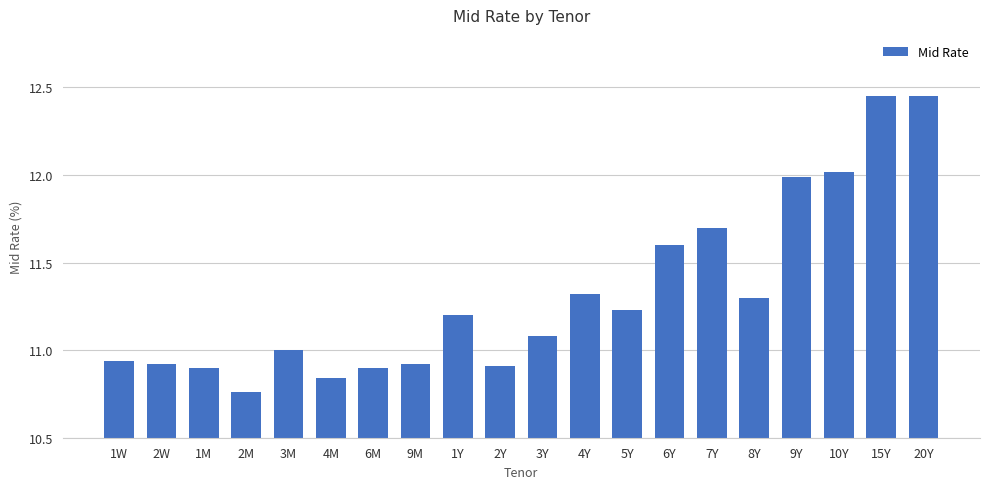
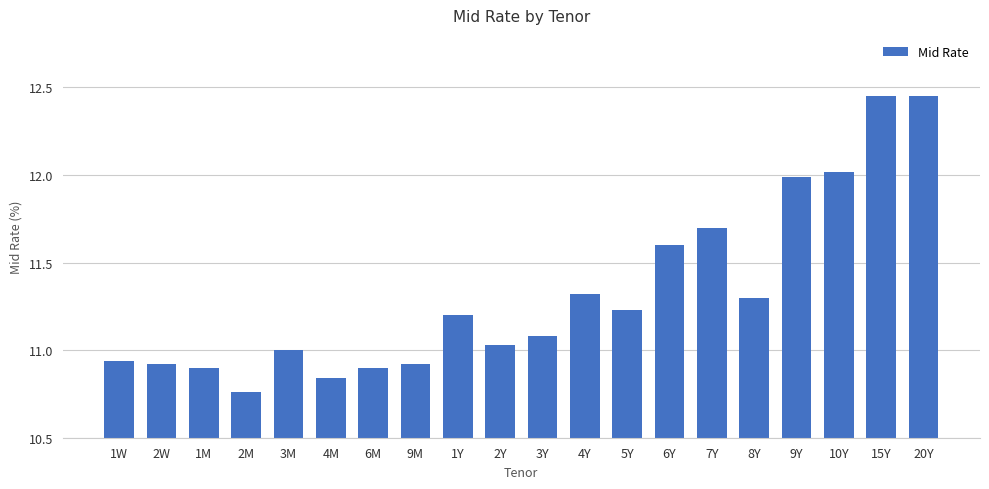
2Y: 10.91 -> 11.03
